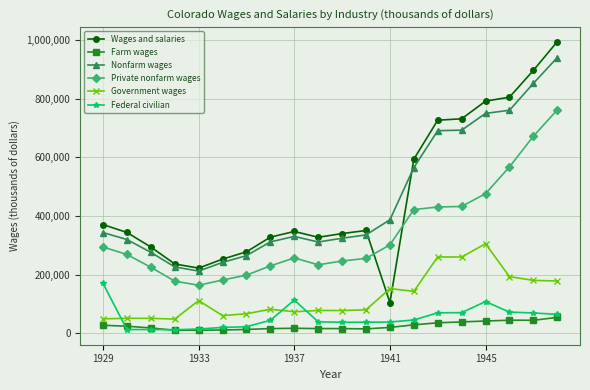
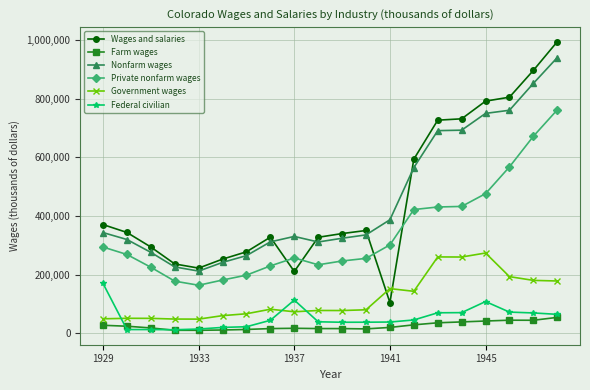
Government wages, 1933: 110,000 -> 50,000
Wages and salaries, 1937: 350,000 -> 210,000
Government wages, 1945: 310,000 -> 270,000
